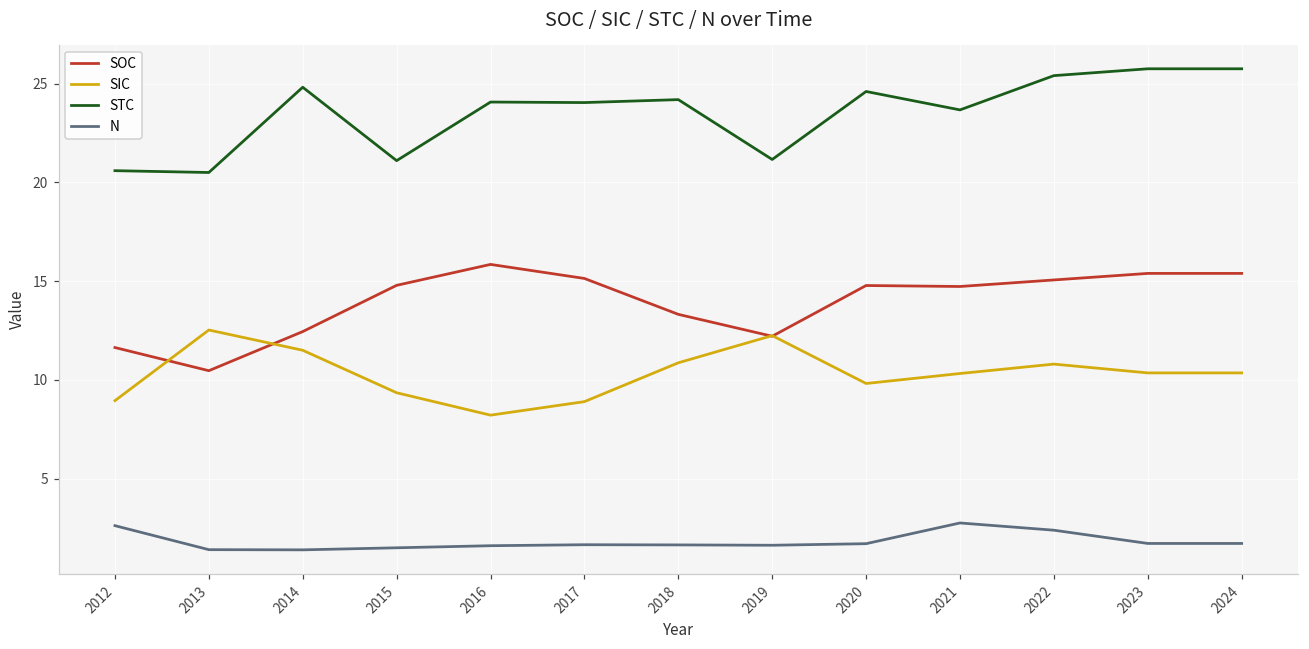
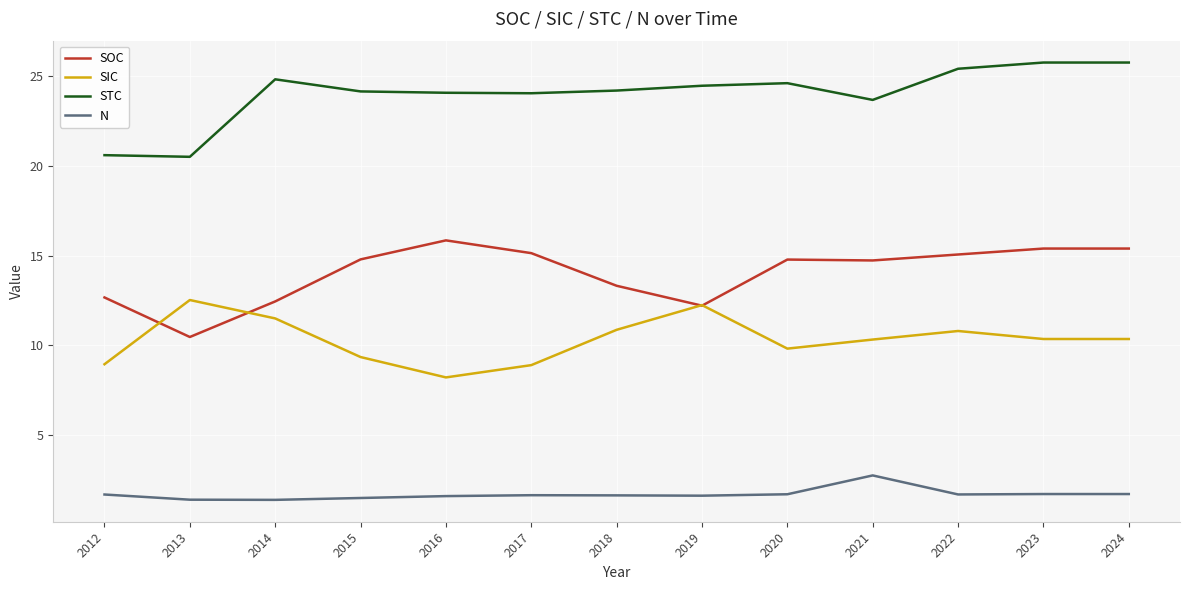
SOC, 2012: 11.6 -> 12.7
N, 2012: 2.6 -> 1.7
STC, 2015: 21.1 -> 24.1
STC, 2019: 21.2 -> 24.5
N, 2022: 2.4 -> 1.7
